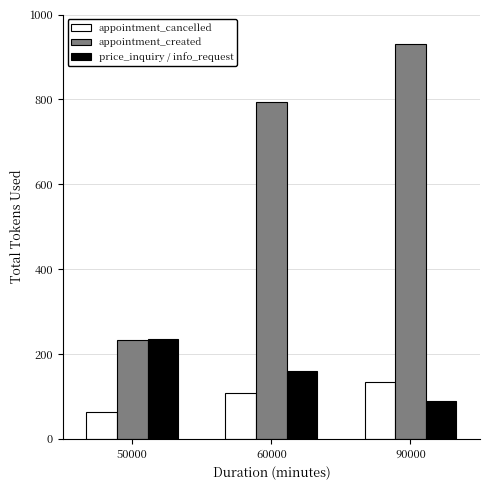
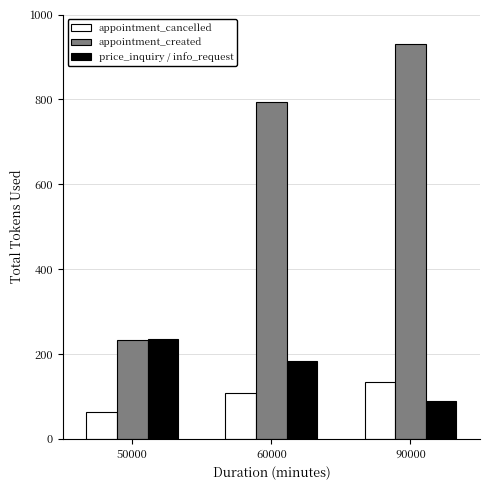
price_inquiry / info_request, 60000: 160 -> 180
